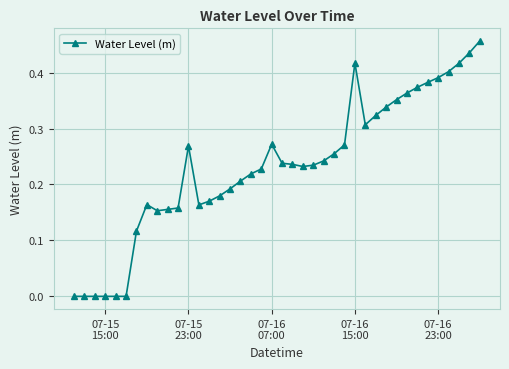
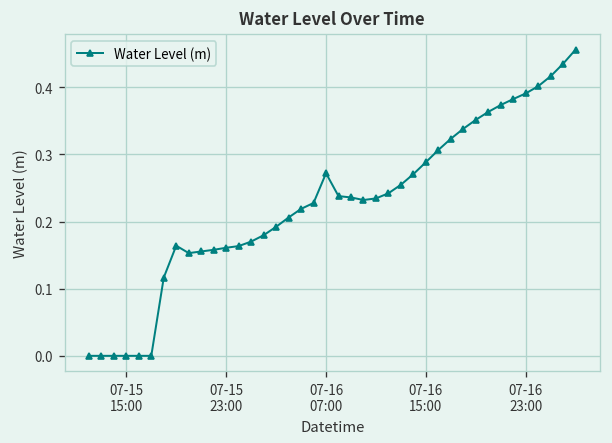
07-15 23:00: 0.27 -> 0.16
07-16 15:00: 0.42 -> 0.29
